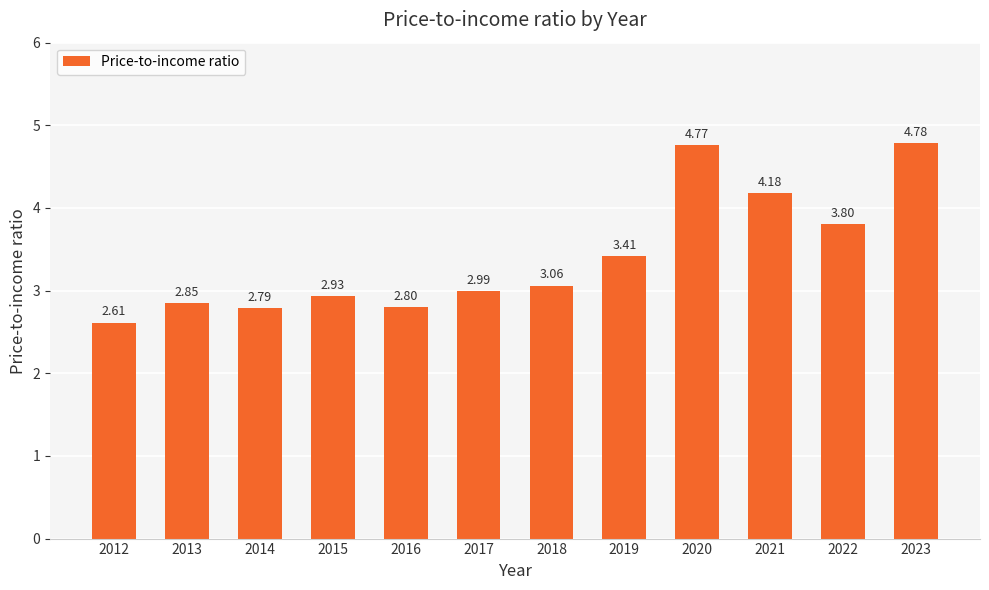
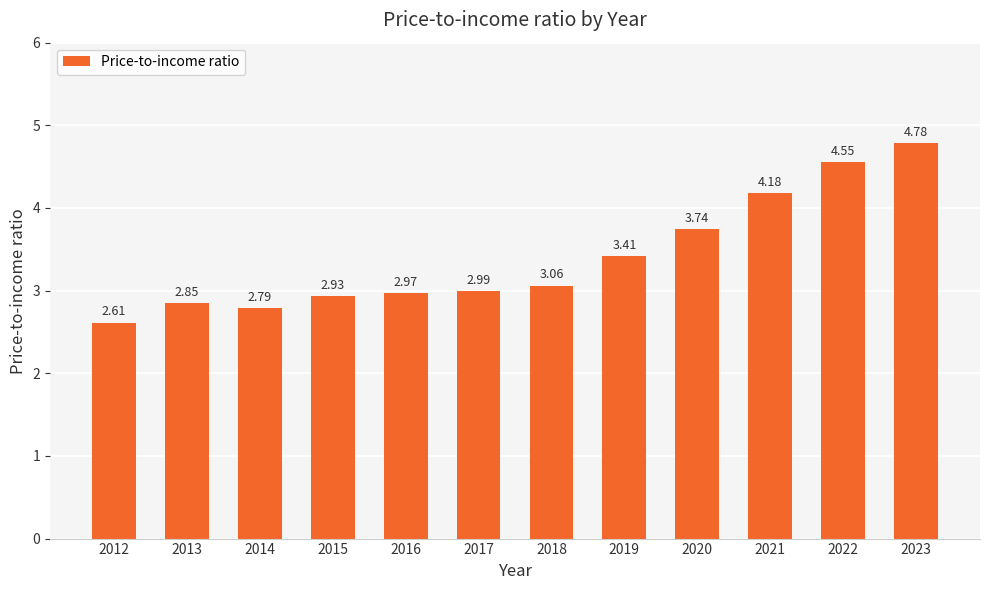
2016: 2.80 -> 2.97
2020: 4.77 -> 3.74
2022: 3.80 -> 4.55
